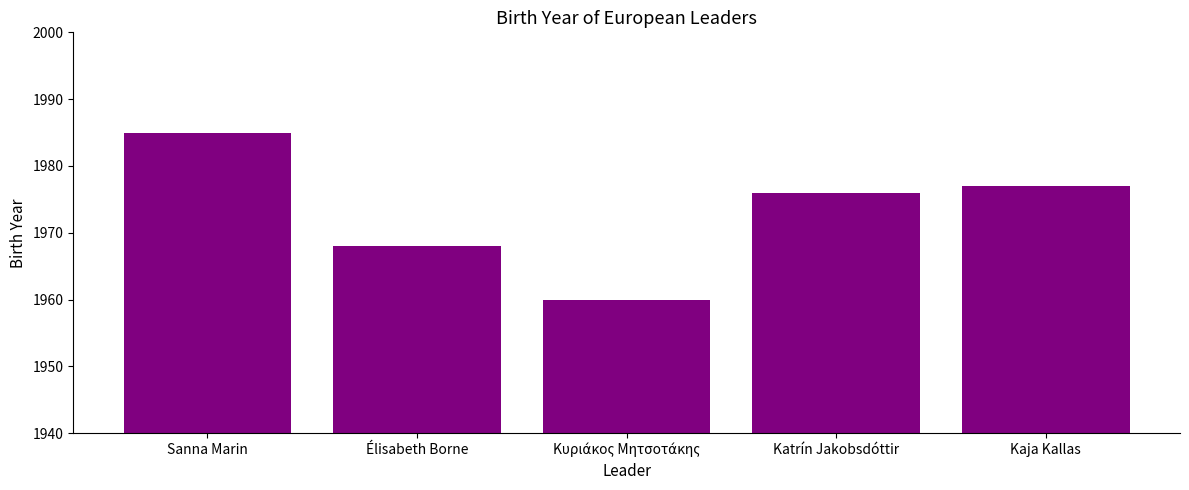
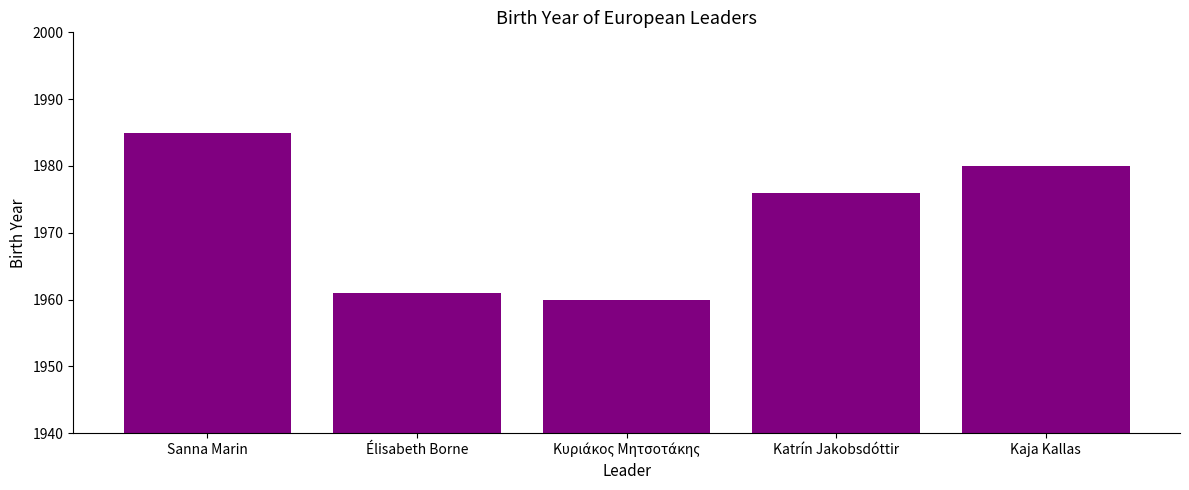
Élisabeth Borne: 1968 -> 1961
Kaja Kallas: 1977 -> 1980
